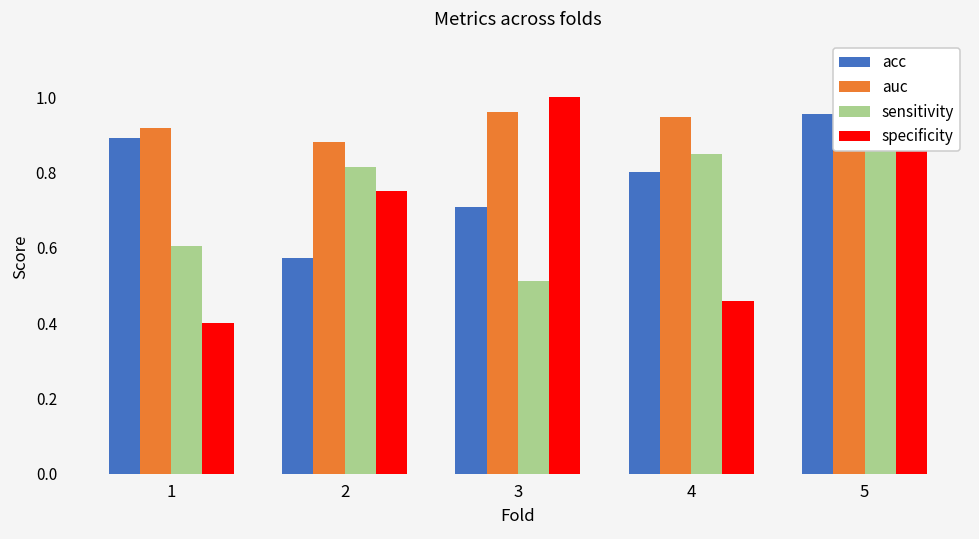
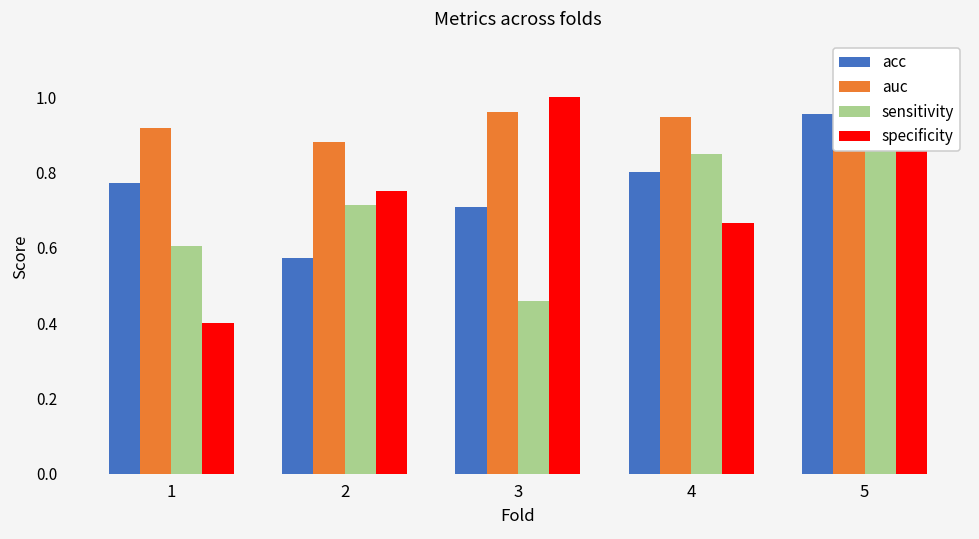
acc, 1: 0.89 -> 0.77
sensitivity, 2: 0.82 -> 0.71
sensitivity, 3: 0.51 -> 0.46
specificity, 4: 0.46 -> 0.67
